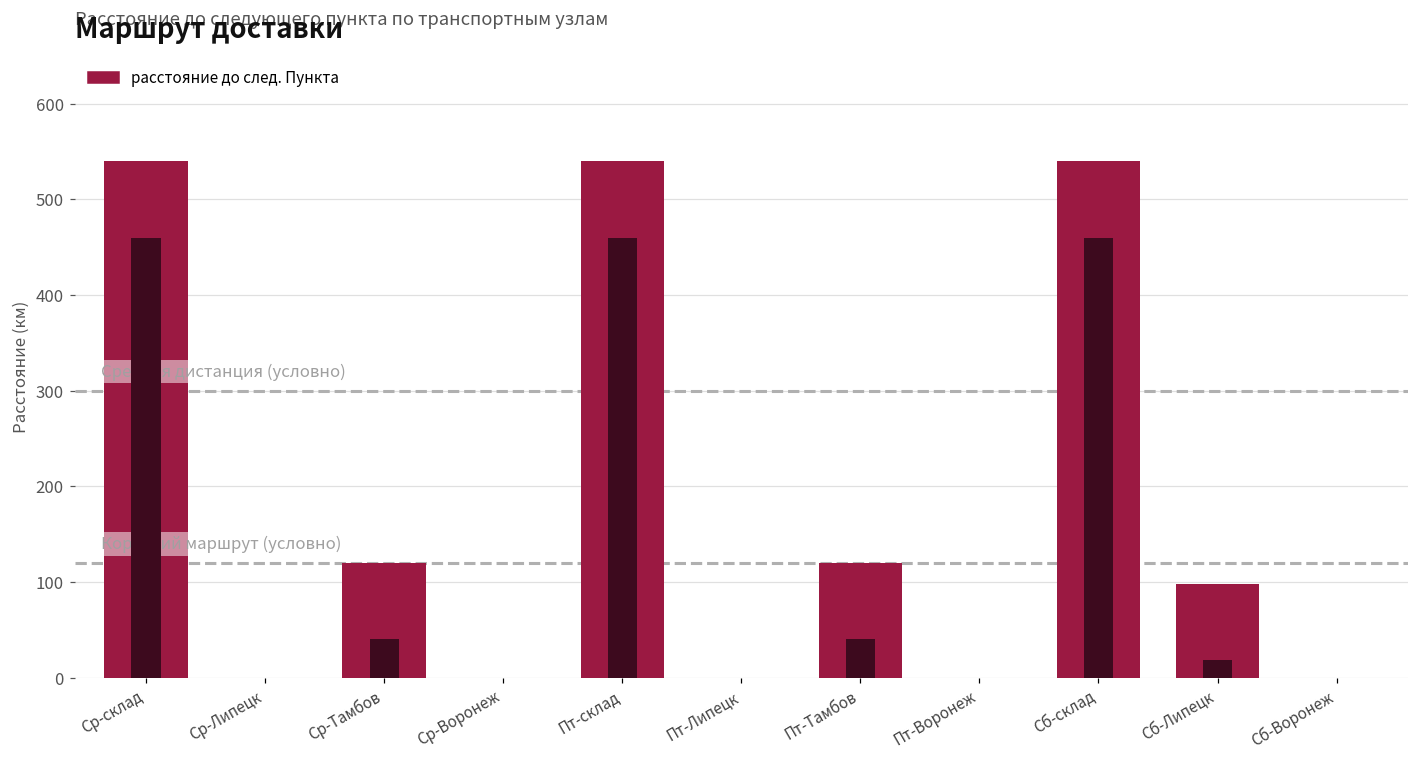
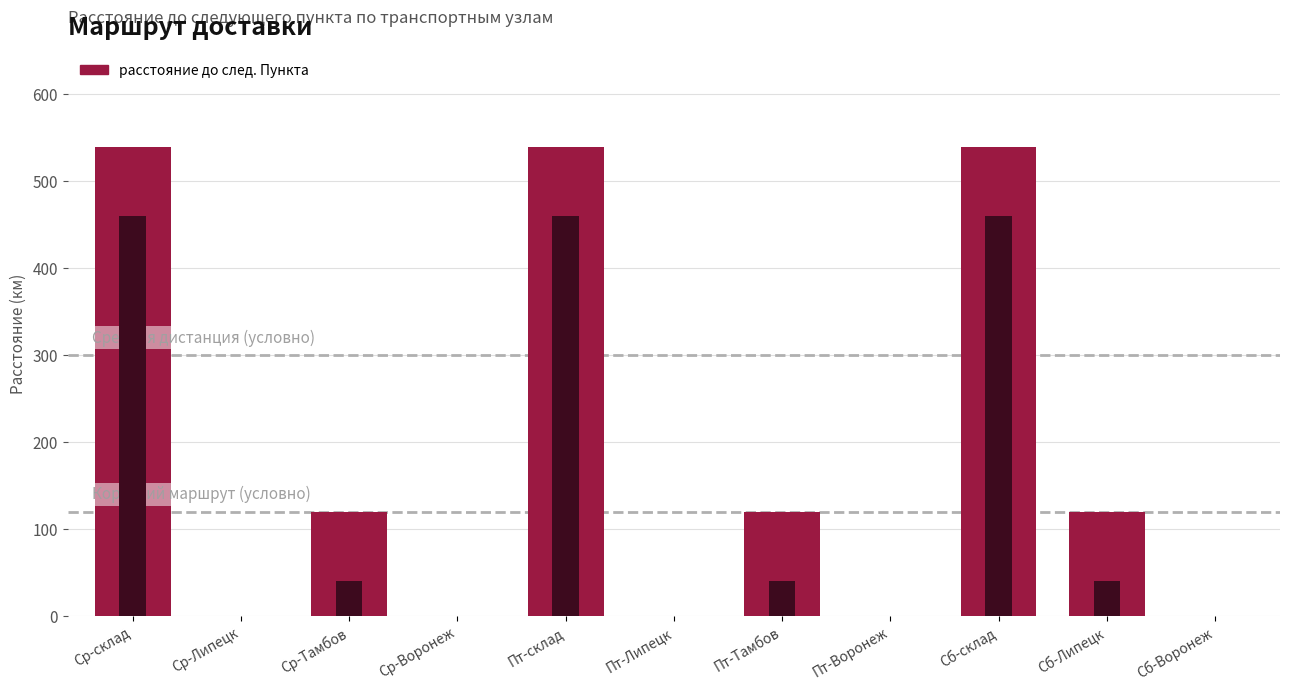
расстояние до след. Пункта, Сб-Липецк: 100 -> 120
